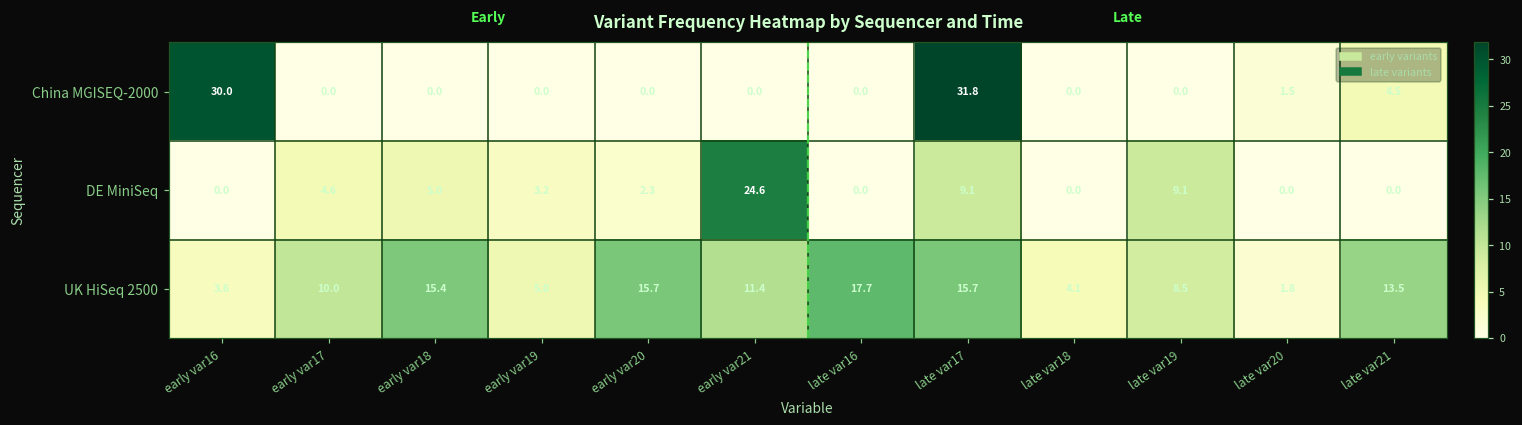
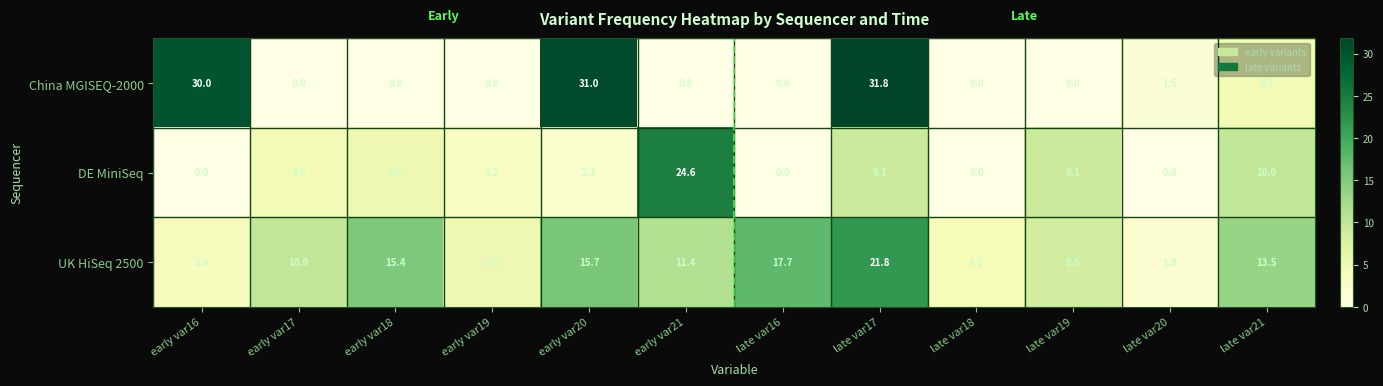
China MGISEQ-2000, early var20: 0.0 -> 31.0
DE MiniSeq, late var21: 0.0 -> 10.0
UK HiSeq 2500, late var17: 15.7 -> 21.8
